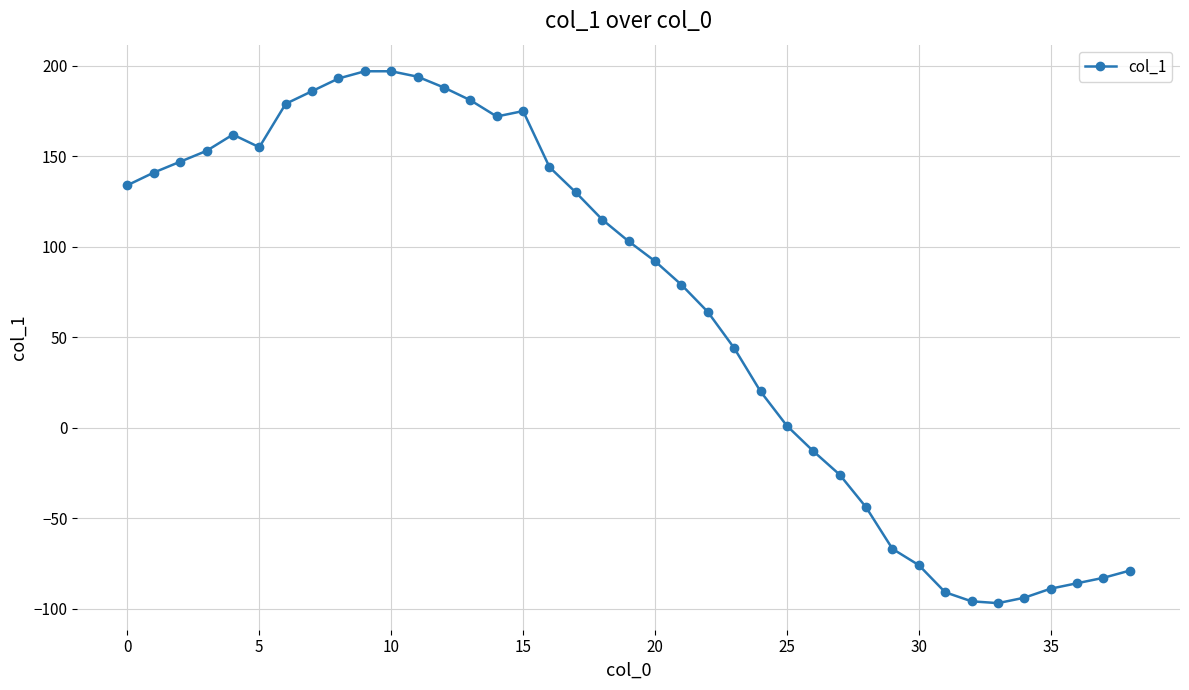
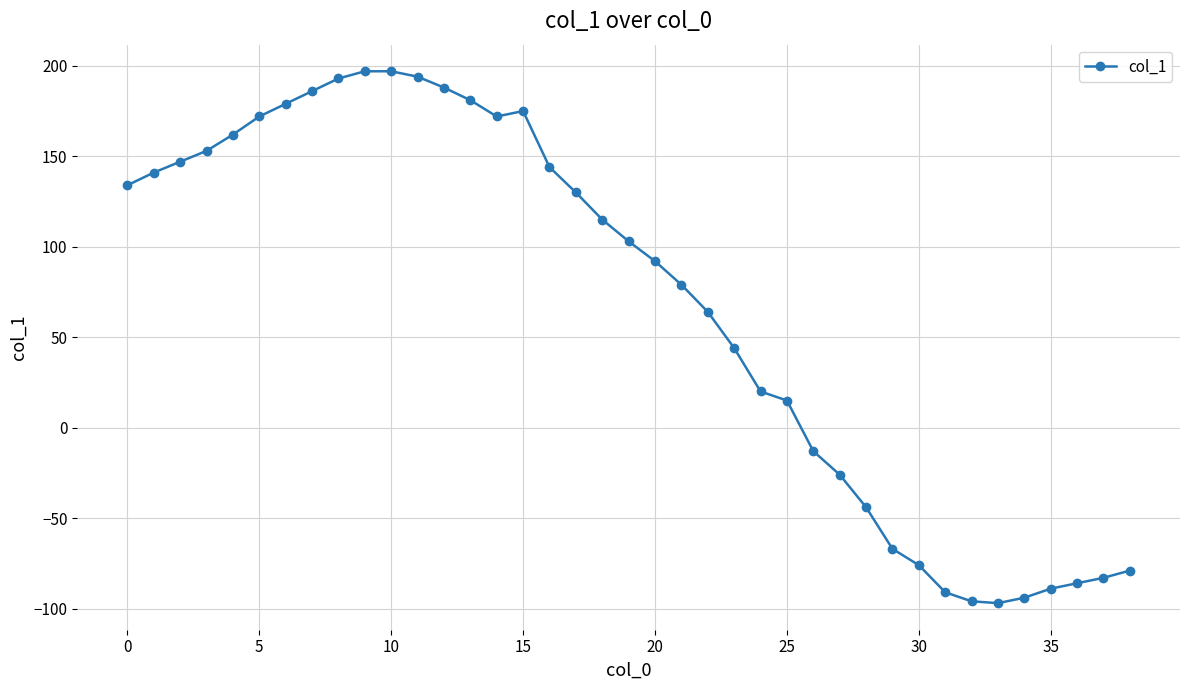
5: 155 -> 172
25: 1 -> 15
